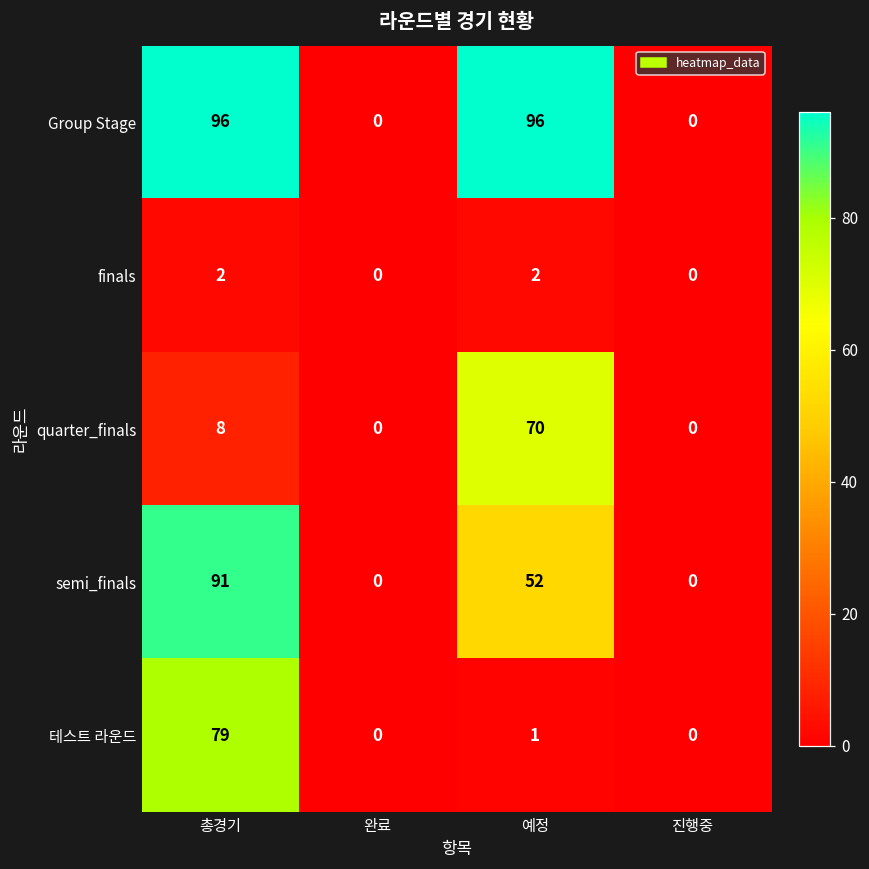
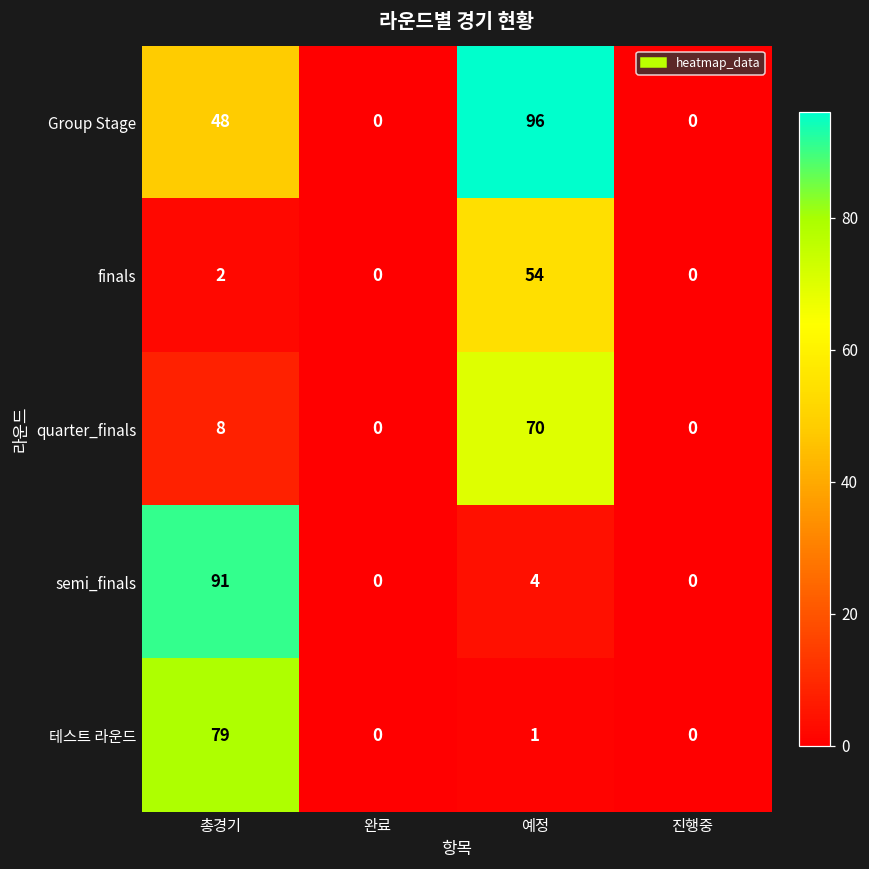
Group Stage, 총경기: 96 -> 48
finals, 예정: 2 -> 54
semi_finals, 예정: 52 -> 4
